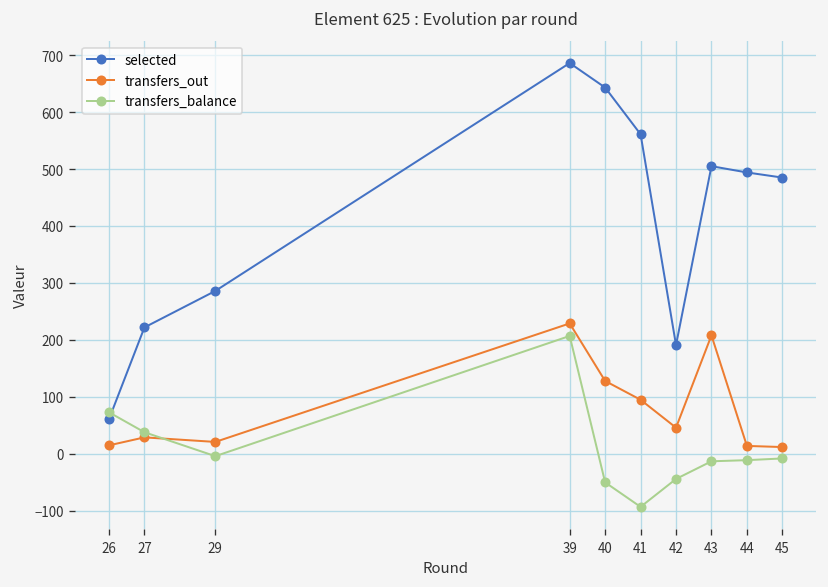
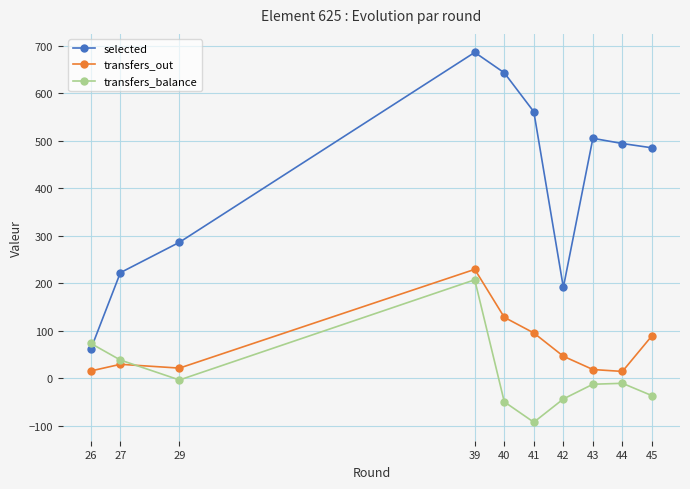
transfers_out, 43: 210 -> 20
transfers_out, 45: 10 -> 90
transfers_balance, 45: -10 -> -40
